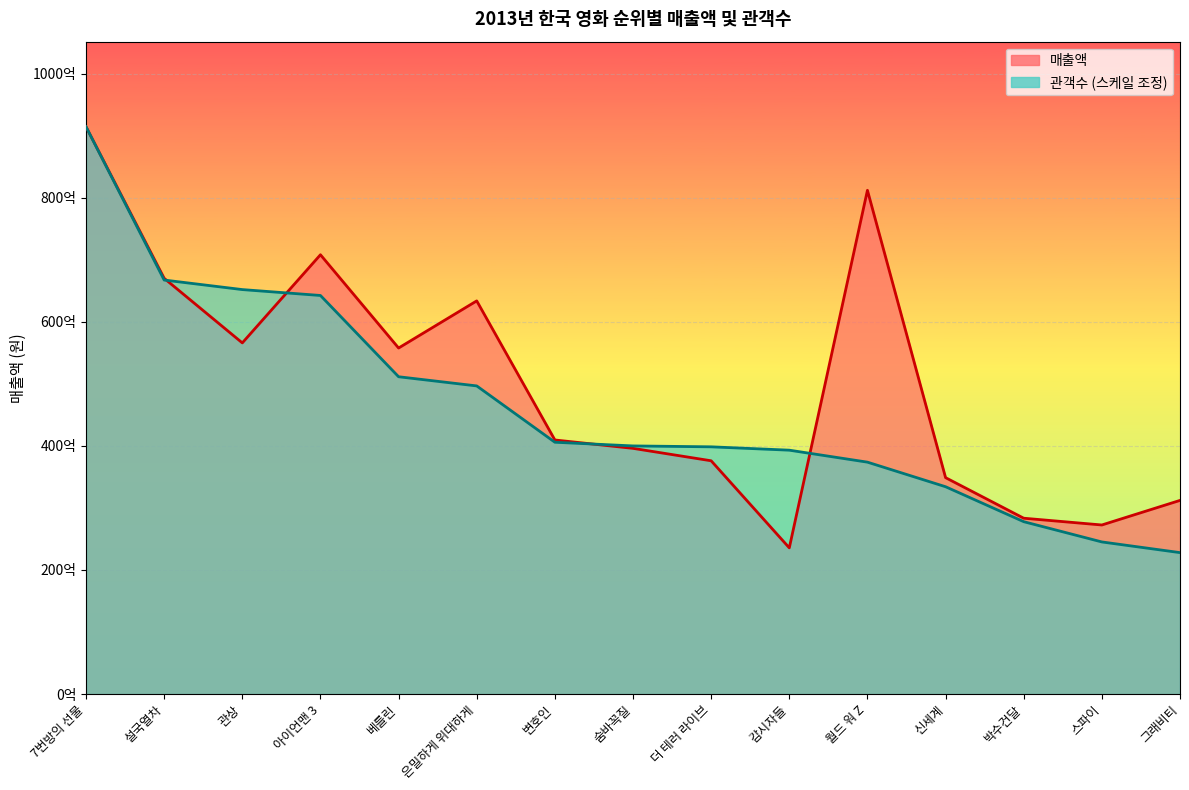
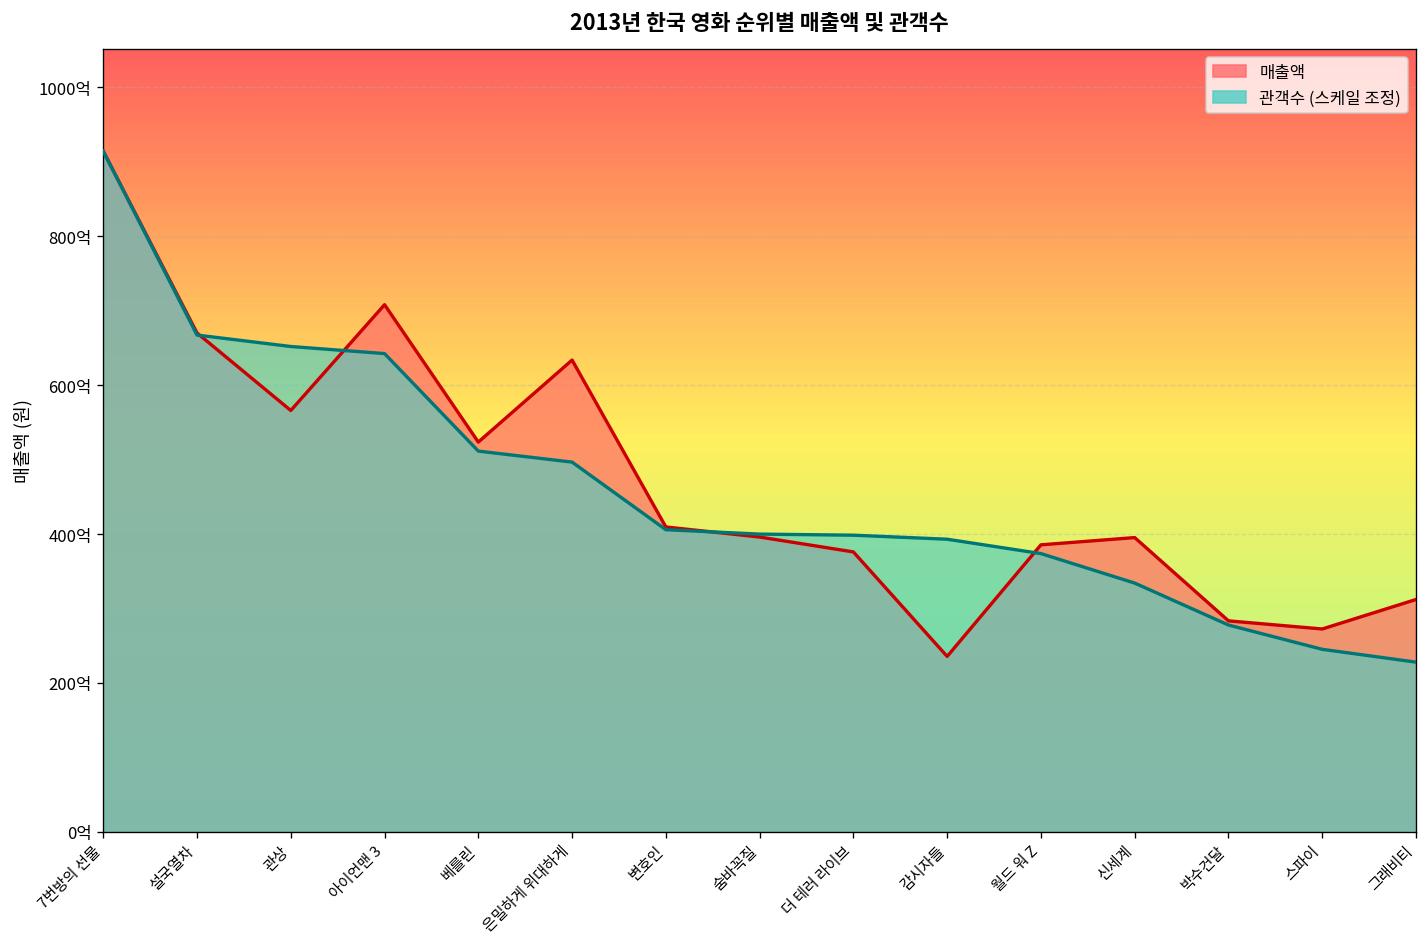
매출액, 베를린: 560억 -> 520억
매출액, 월드 워 Z: 810억 -> 390억
매출액, 신세계: 350억 -> 400억
